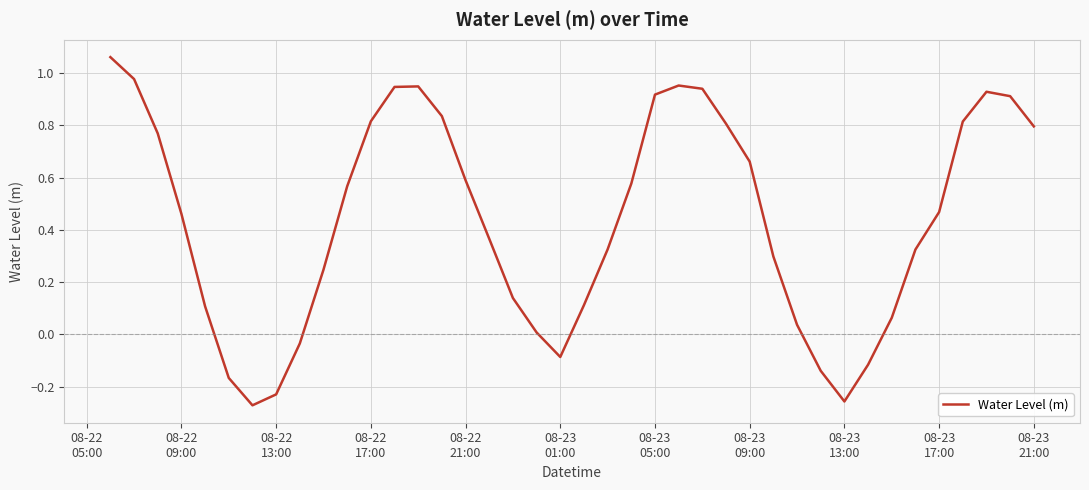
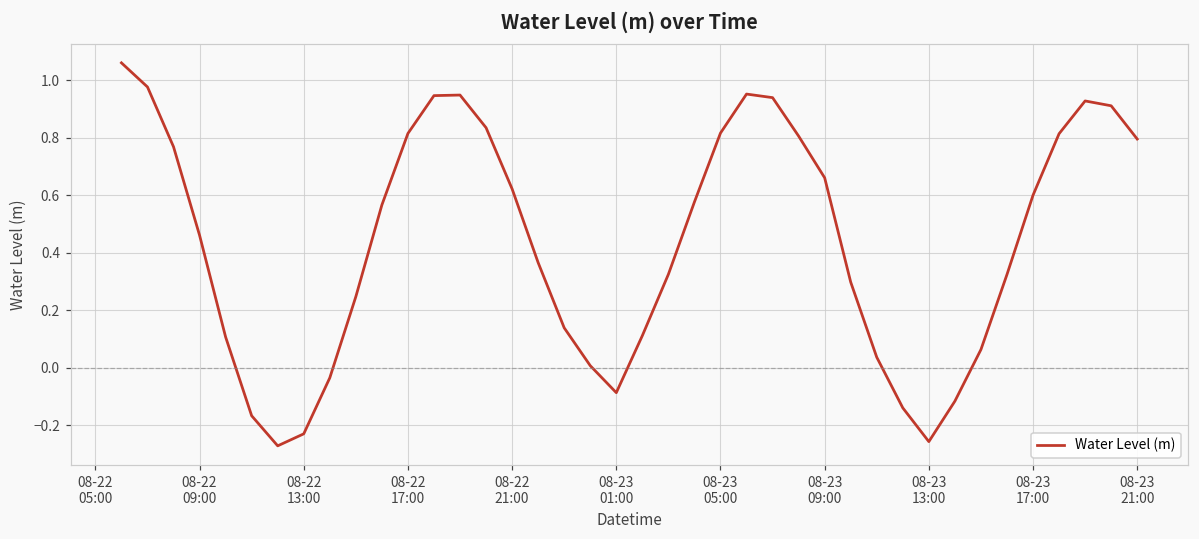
08-22 21:00: 0.59 -> 0.62
08-23 05:00: 0.92 -> 0.82
08-23 17:00: 0.47 -> 0.60
